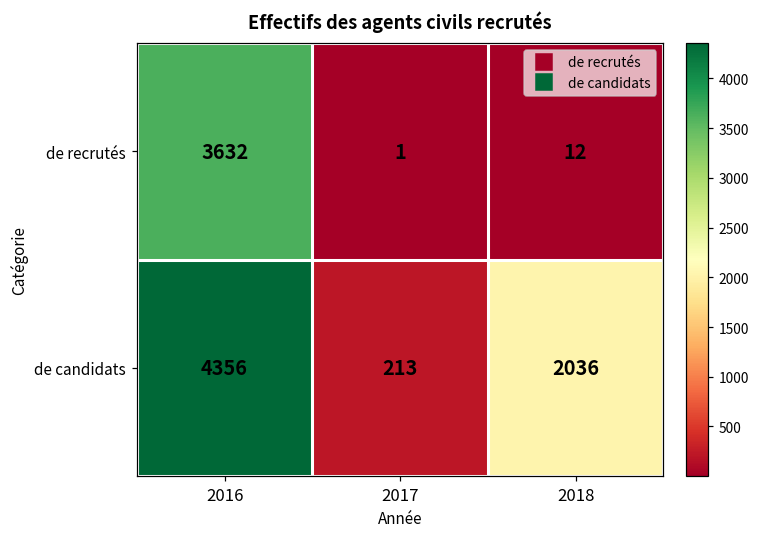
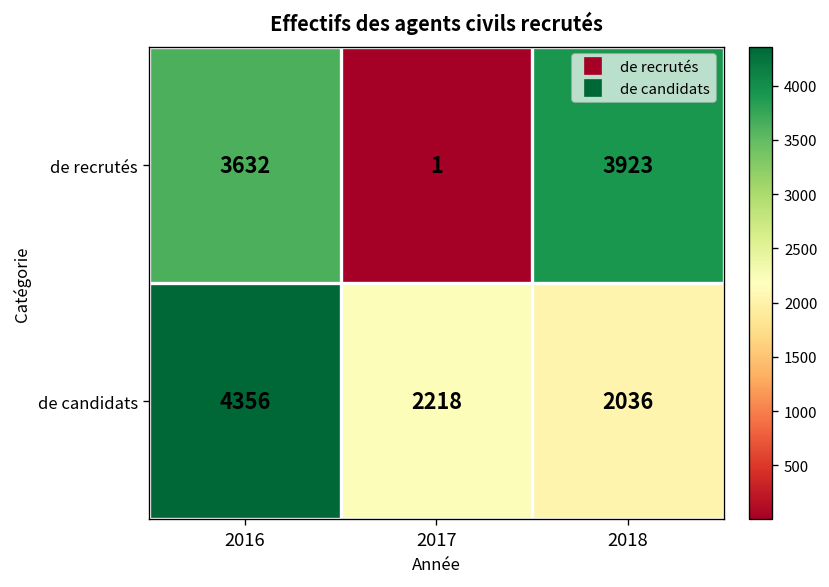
de recrutés, 2018: 12 -> 3923
de candidats, 2017: 213 -> 2218
